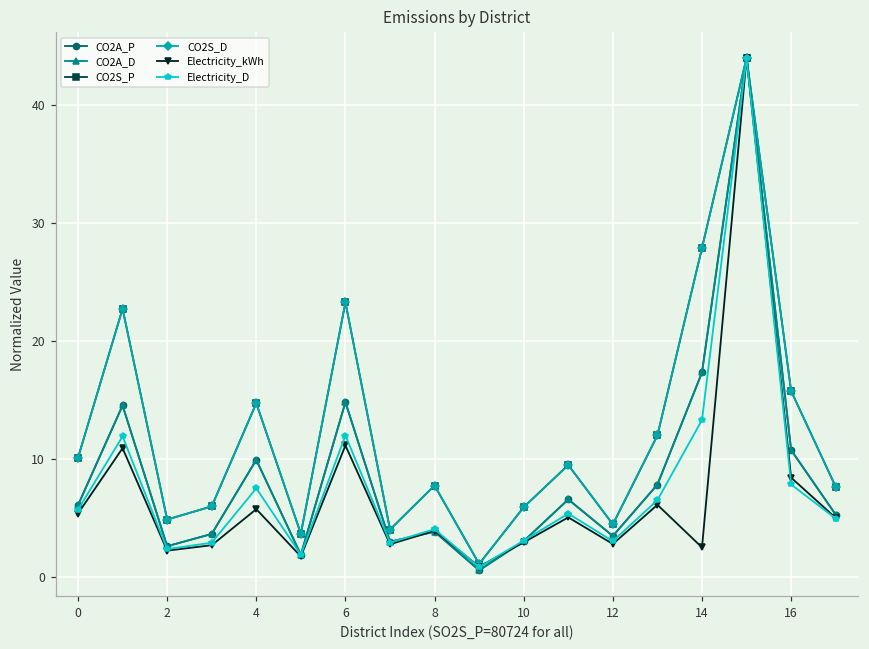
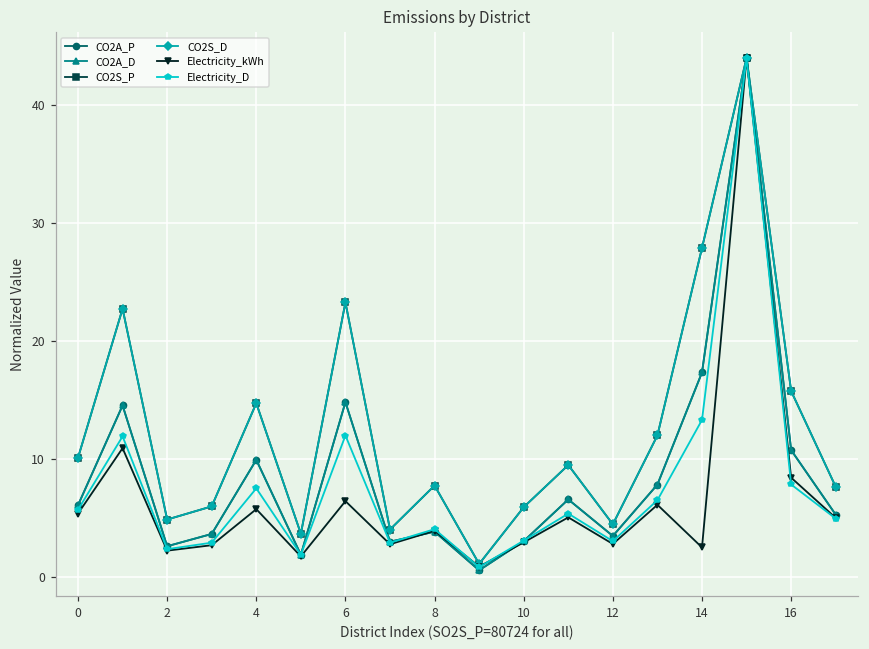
Electricity_kWh, 6: 11.2 -> 6.5
